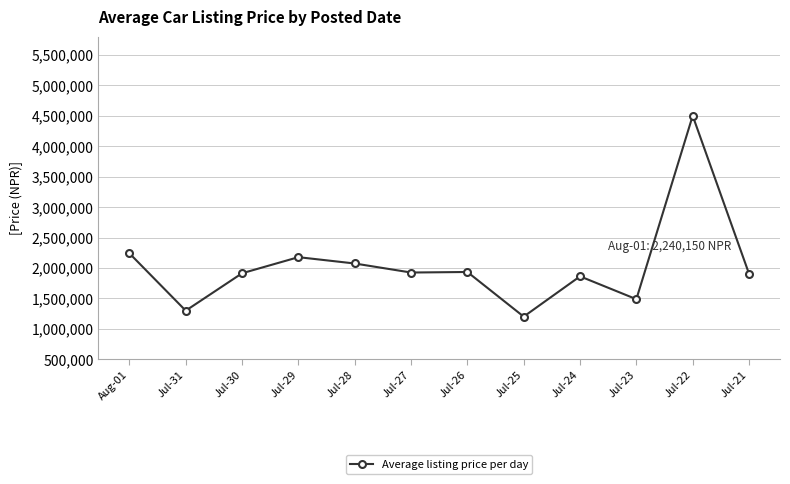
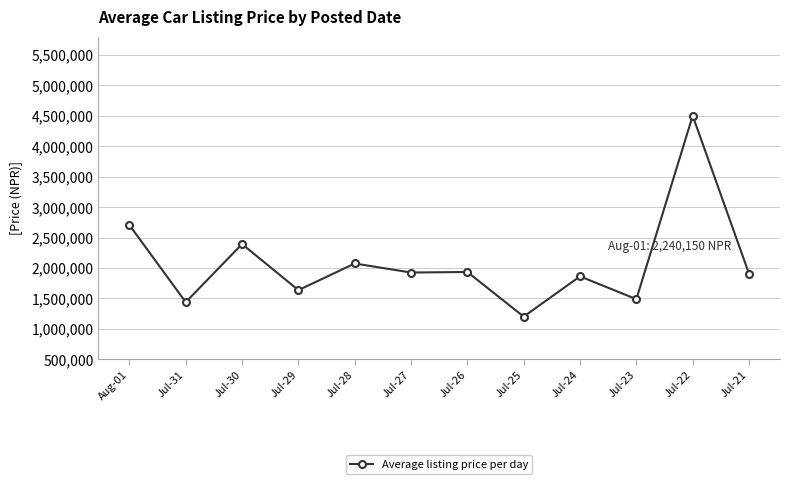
Aug-01: 2,200,000 -> 2,700,000
Jul-31: 1,300,000 -> 1,400,000
Jul-30: 1,900,000 -> 2,400,000
Jul-29: 2,200,000 -> 1,600,000
